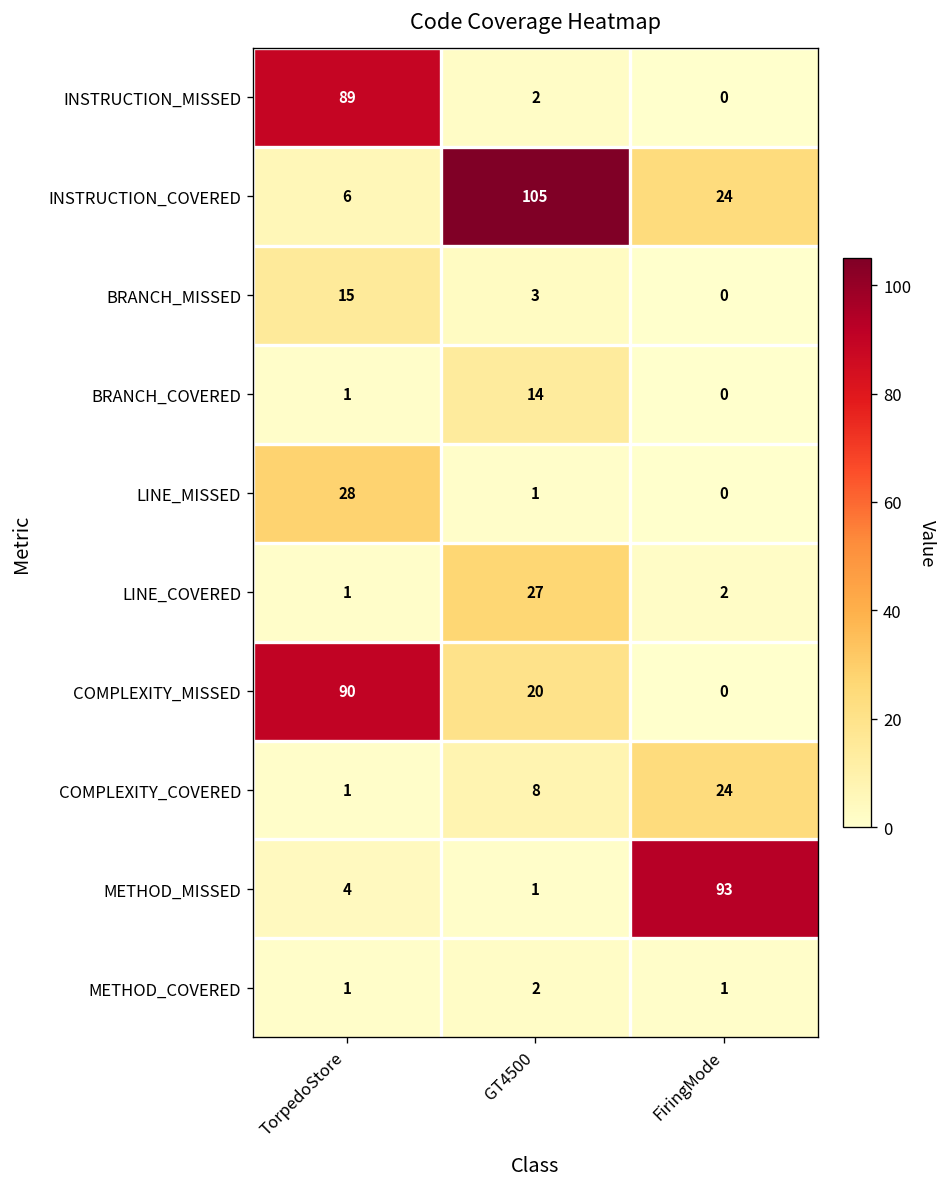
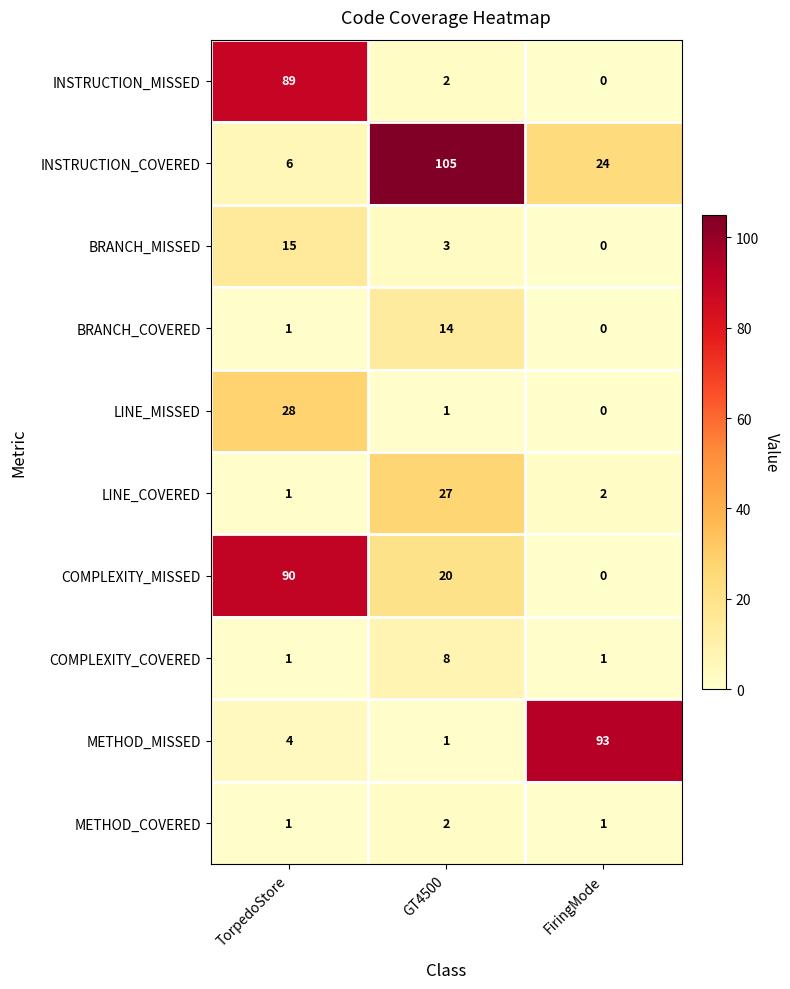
COMPLEXITY_COVERED, FiringMode: 24 -> 1
